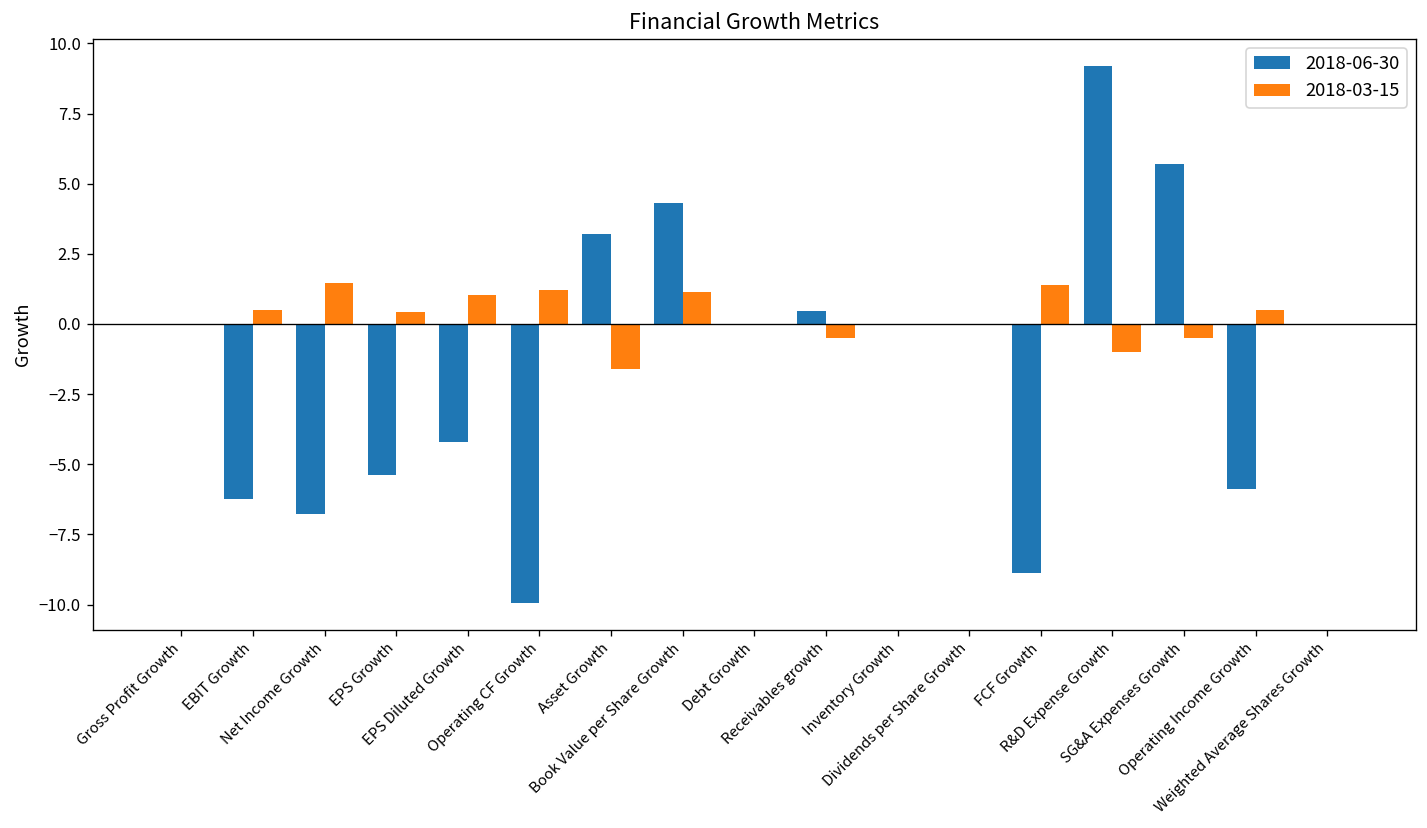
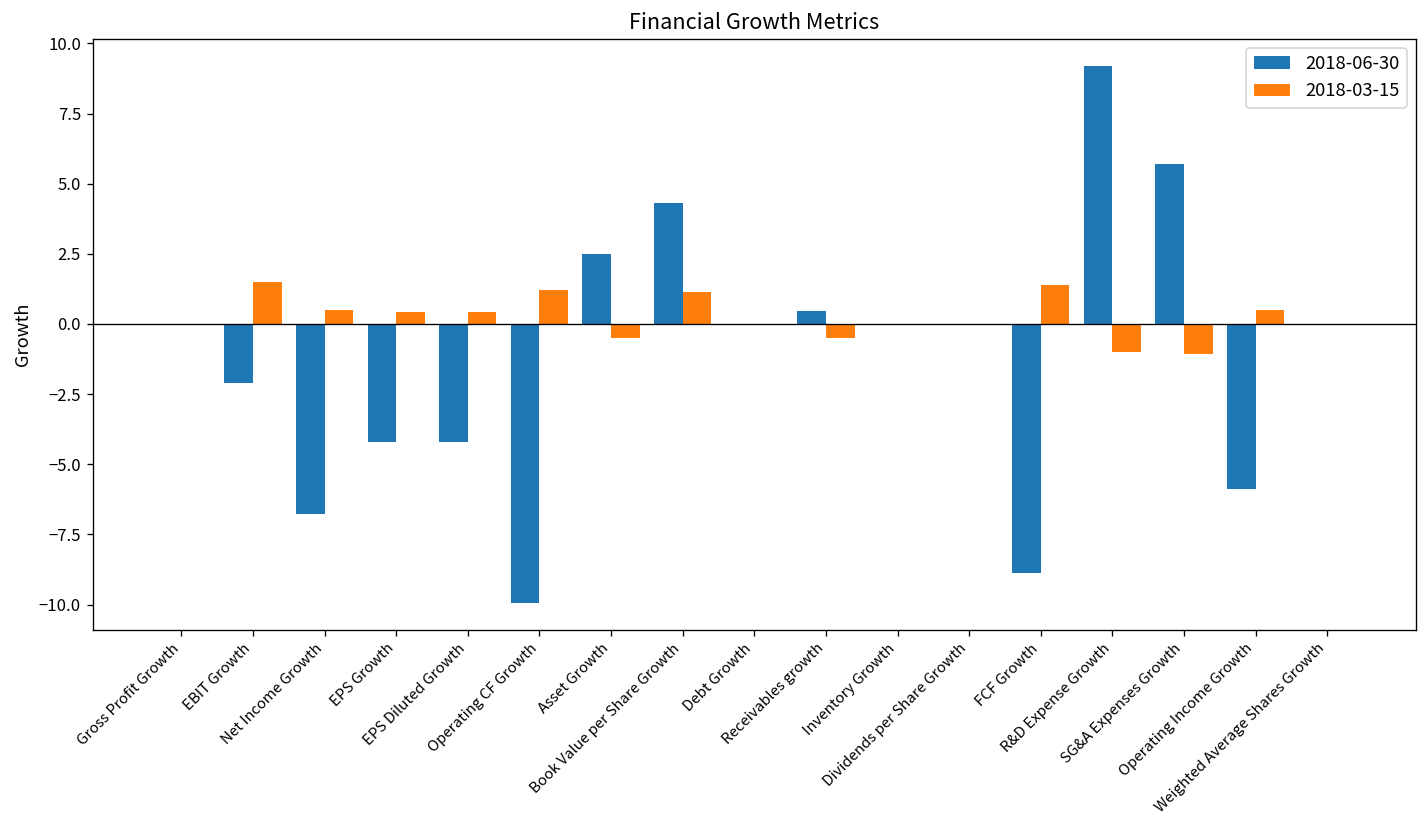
2018-06-30, EBIT Growth: -6.2 -> -2.1
2018-03-15, EBIT Growth: 0.5 -> 1.5
2018-03-15, Net Income Growth: 1.5 -> 0.5
2018-06-30, EPS Growth: -5.4 -> -4.2
2018-03-15, EPS Diluted Growth: 1.0 -> 0.4
2018-06-30, Asset Growth: 3.2 -> 2.5
2018-03-15, Asset Growth: -1.6 -> -0.5
2018-03-15, SG&A Expenses Growth: -0.5 -> -1.1
